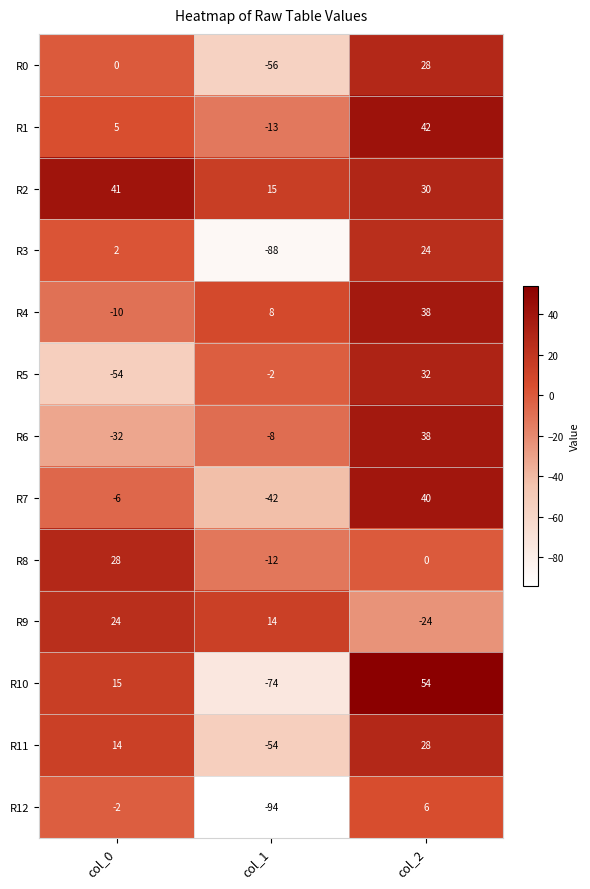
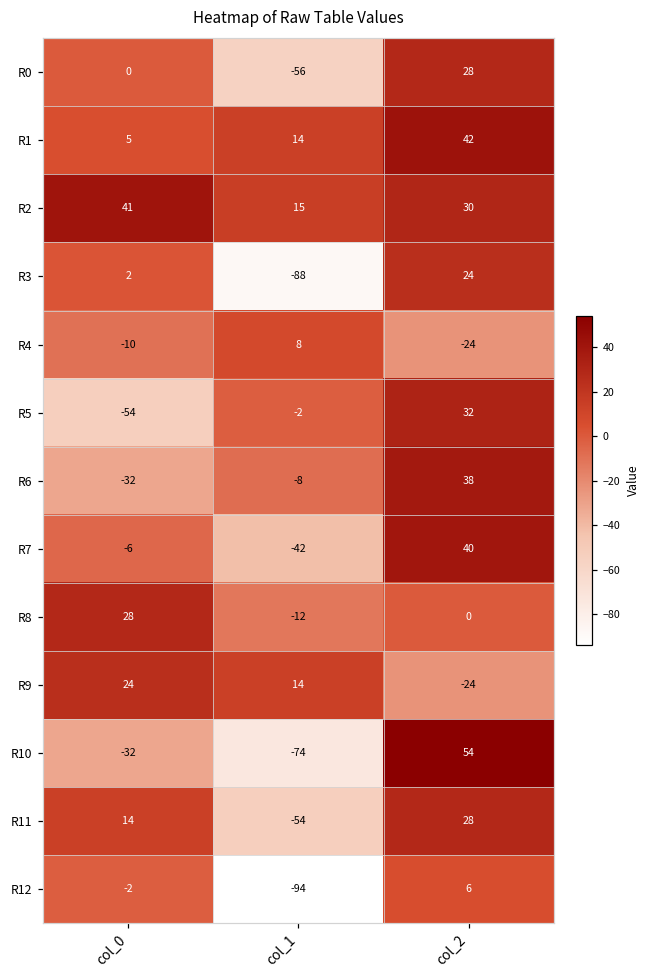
R1, col_1: -13 -> 14
R4, col_2: 38 -> -24
R10, col_0: 15 -> -32
